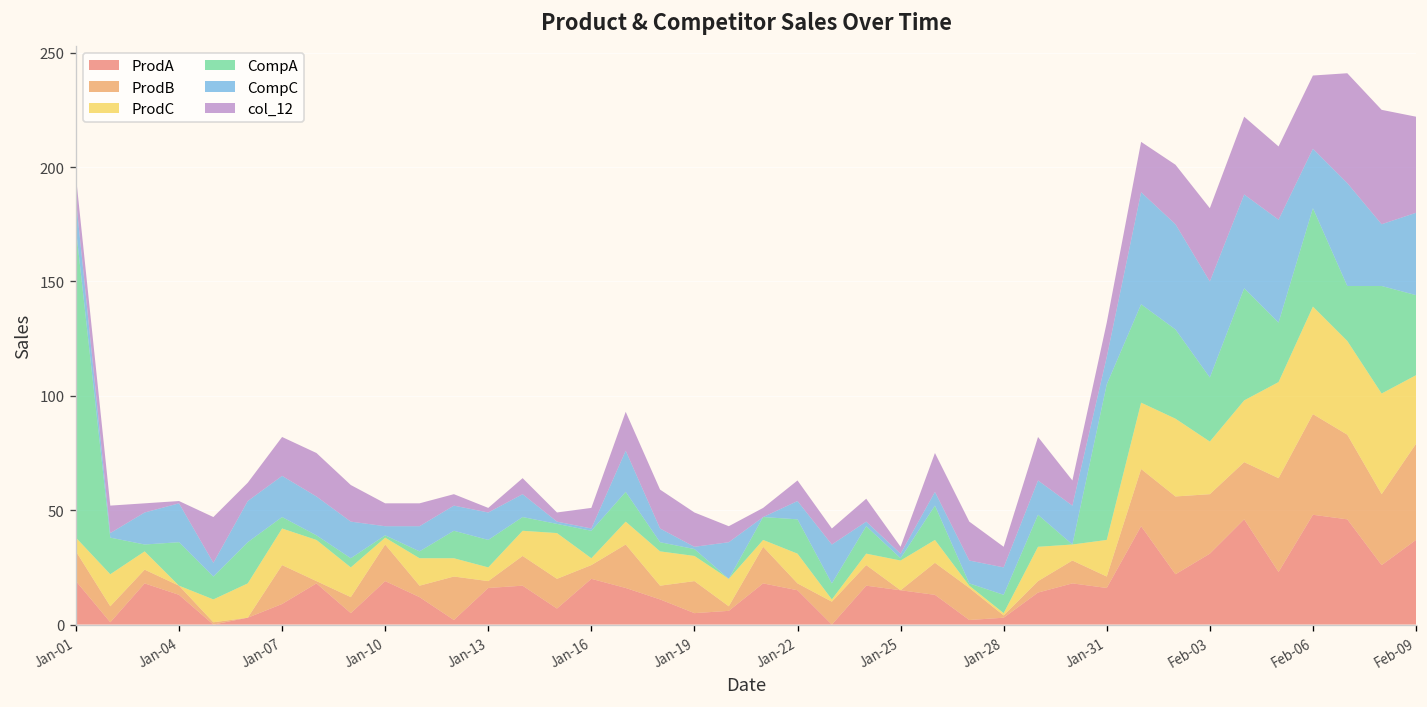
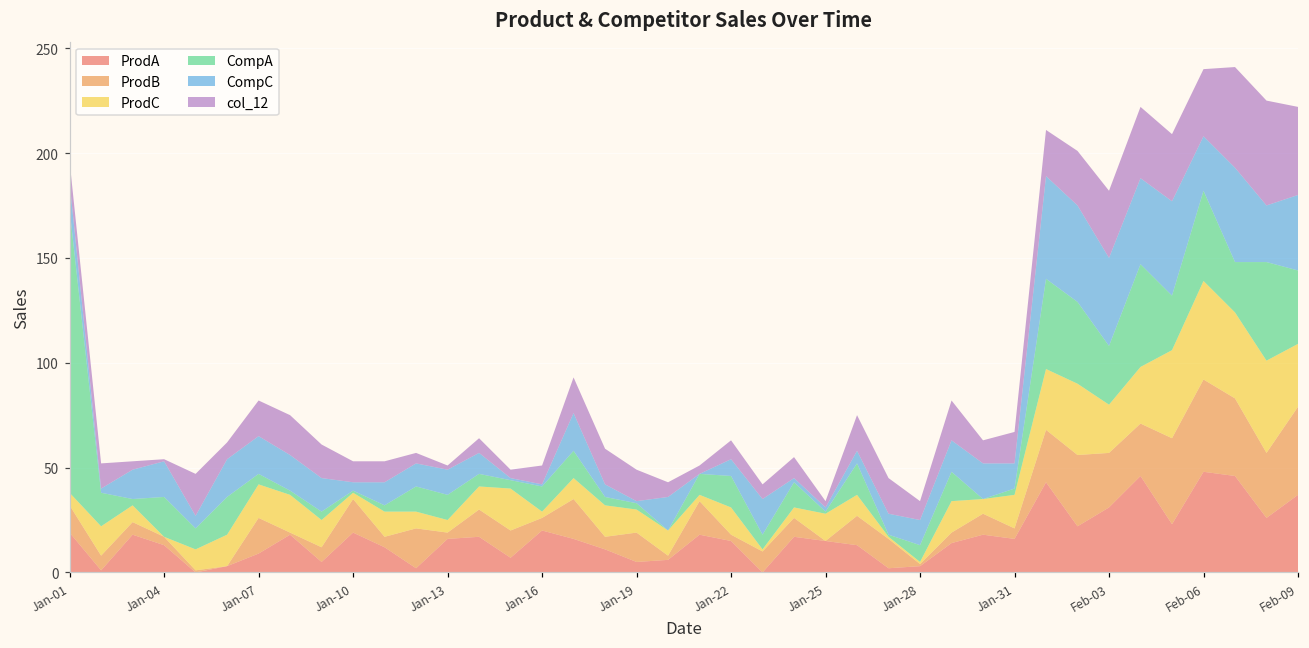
CompA, Jan-31: 68 -> 3
